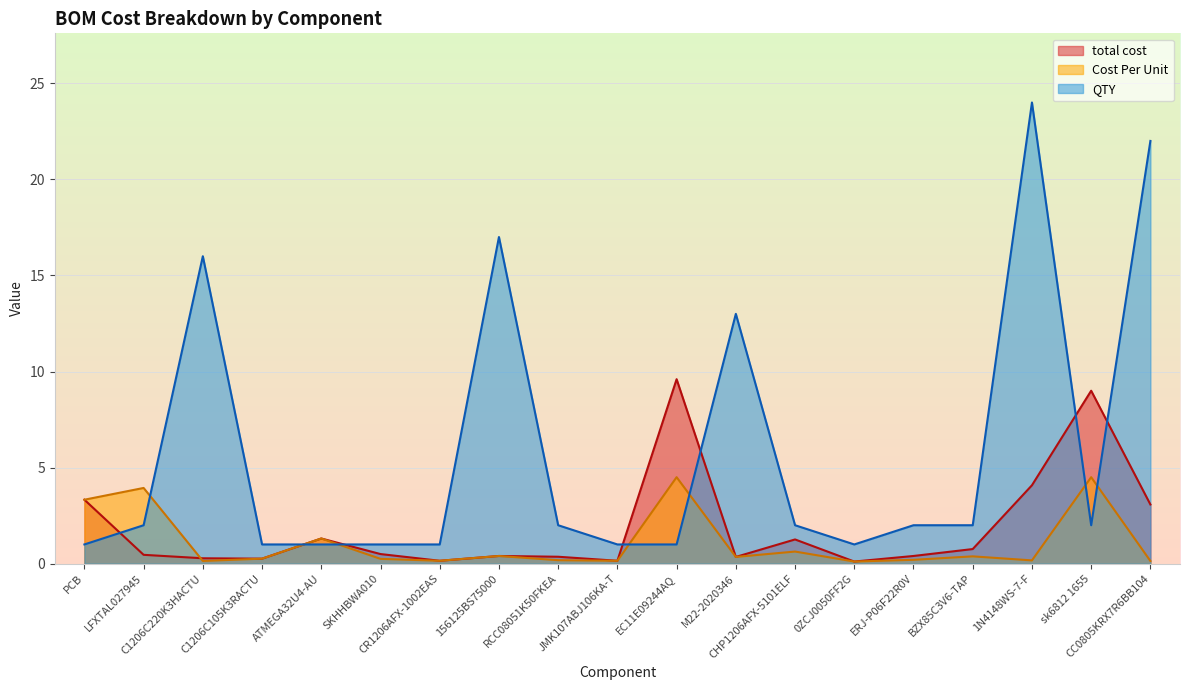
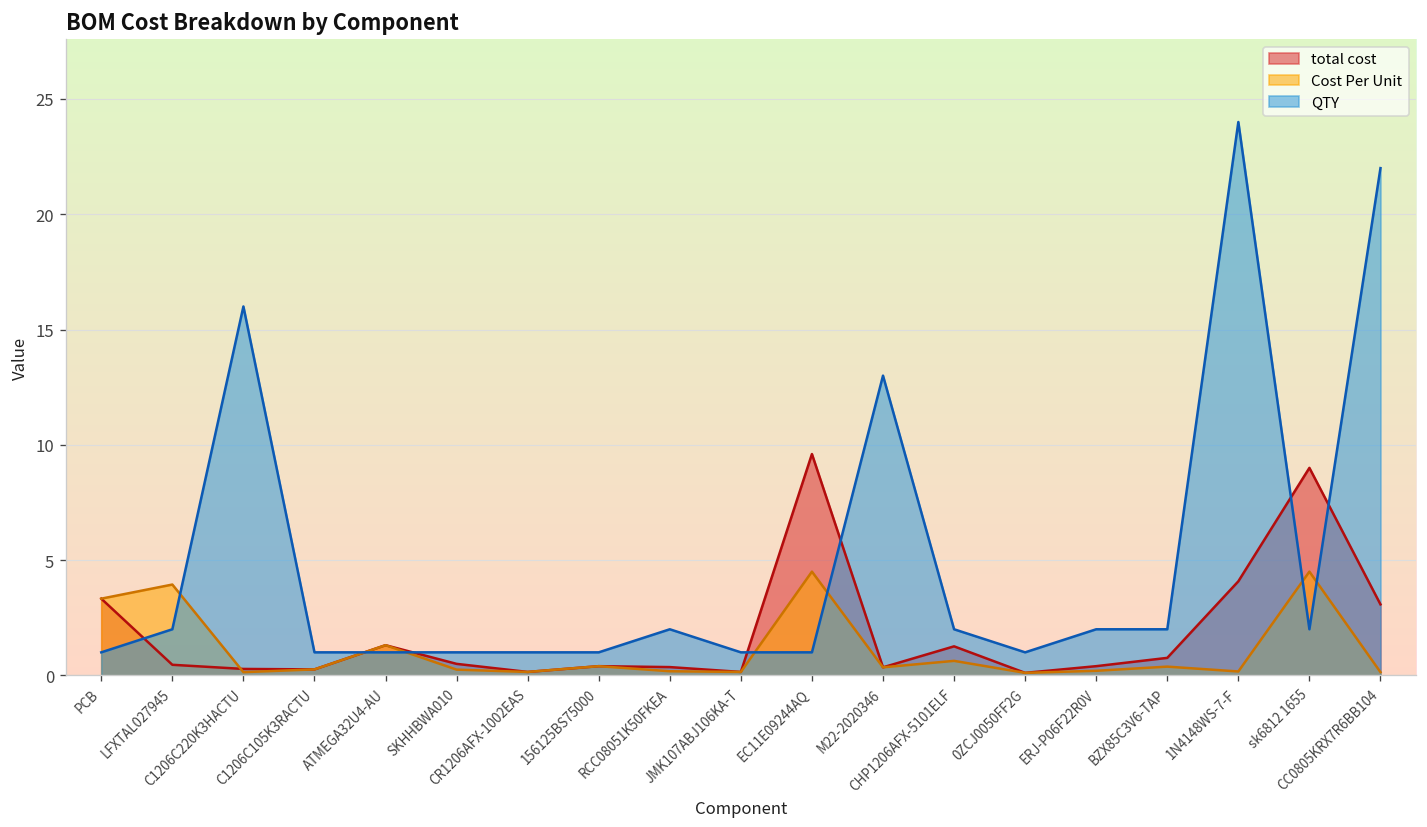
QTY, 156125BS75000: 17 -> 1
